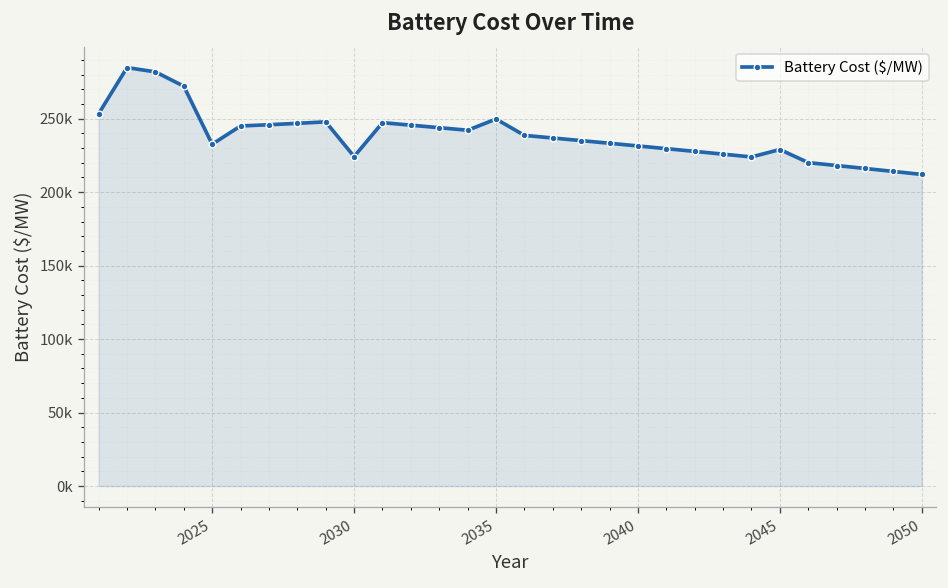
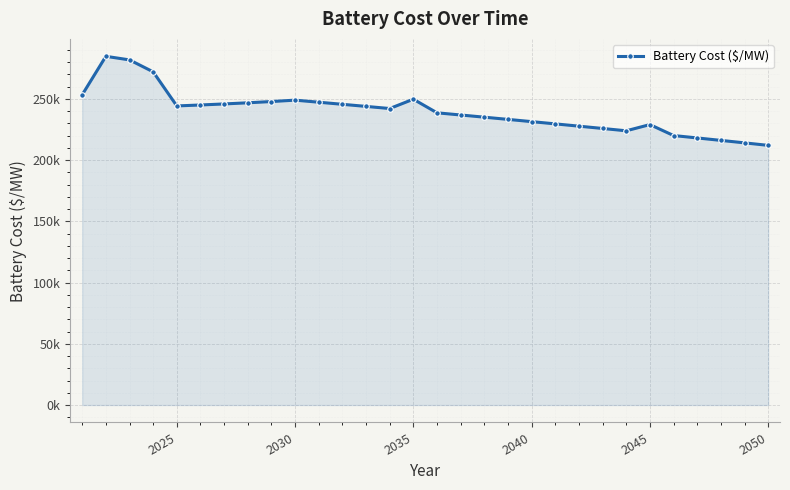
2025: 233000 -> 244000
2030: 224000 -> 249000
